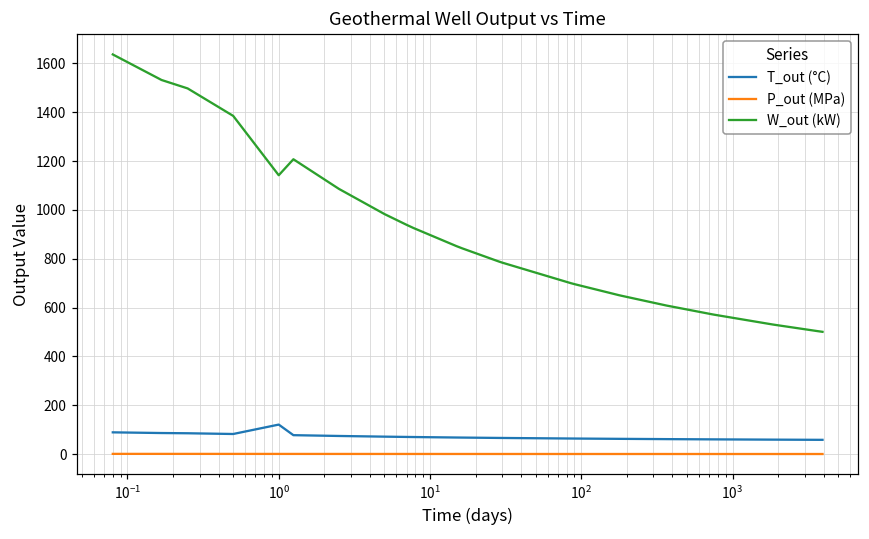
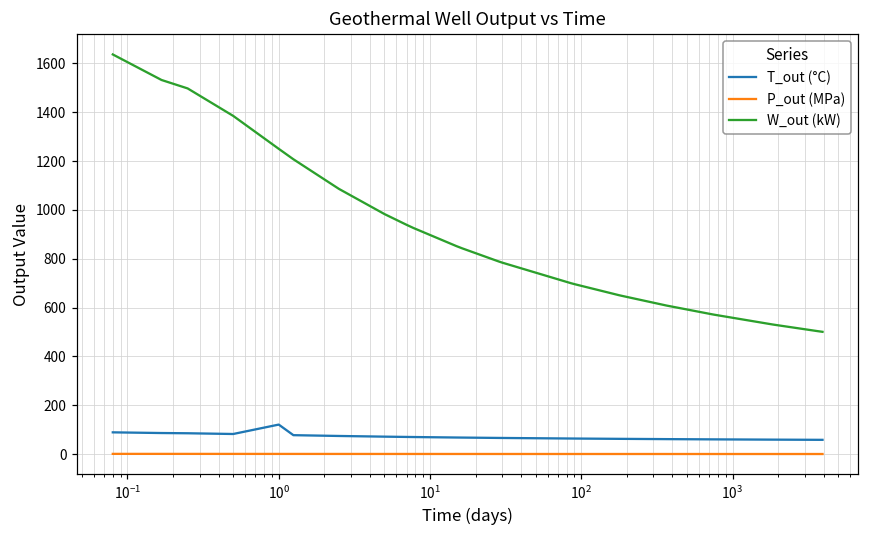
W_out (kW), 10^0: 1140 -> 1250
